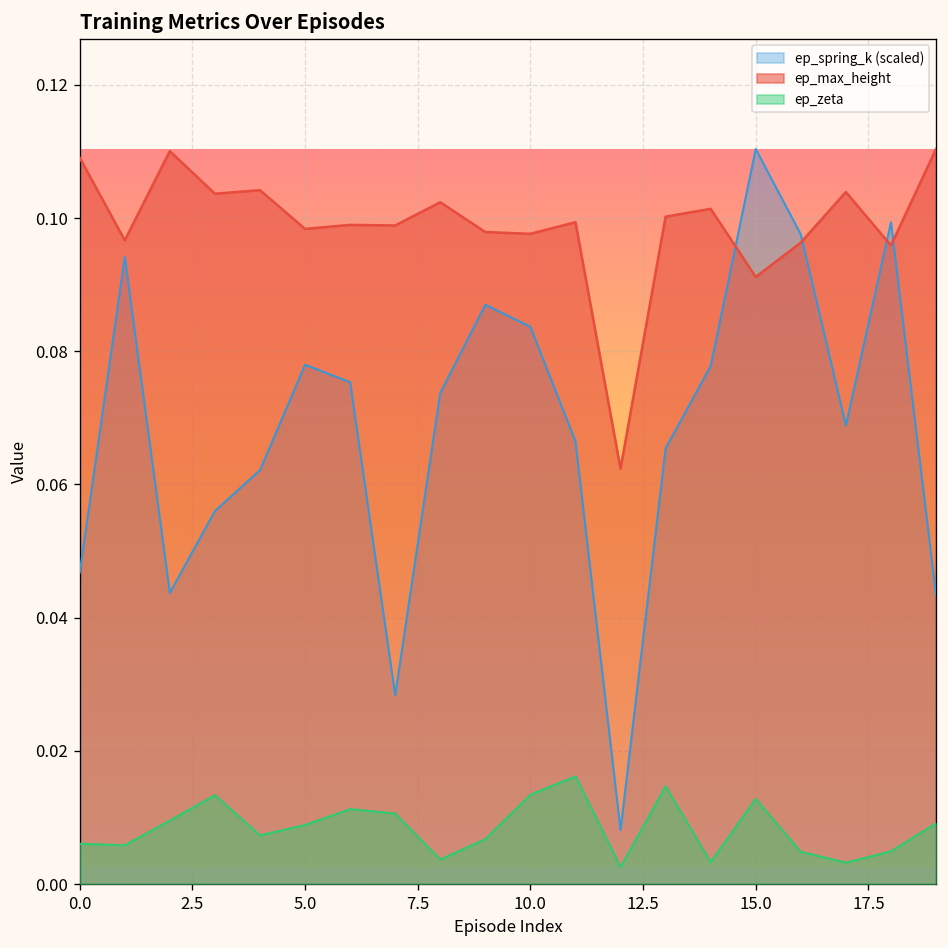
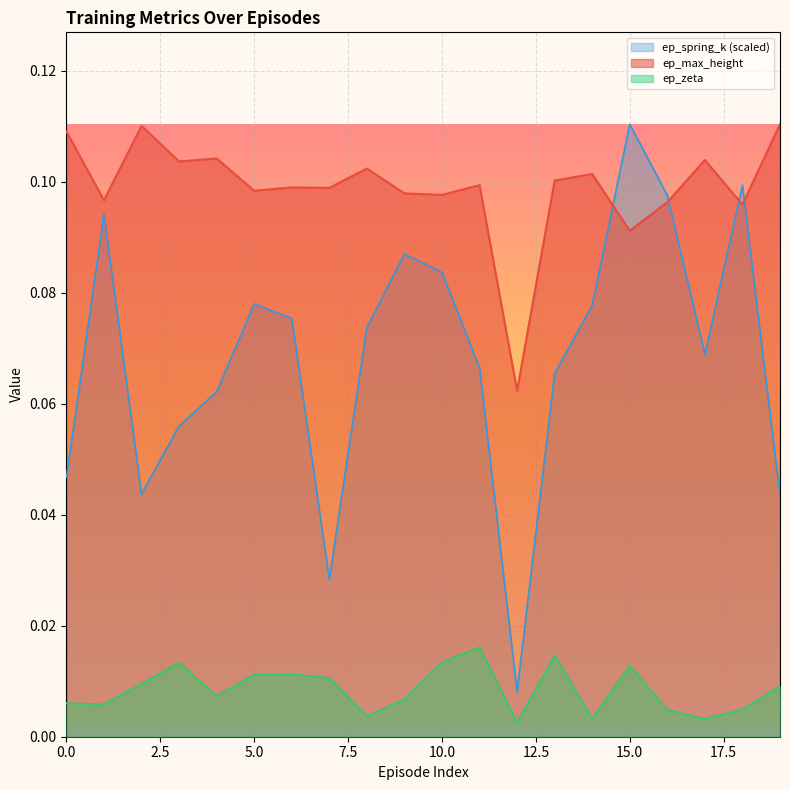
ep_zeta, 5.0: 0.009 -> 0.011
